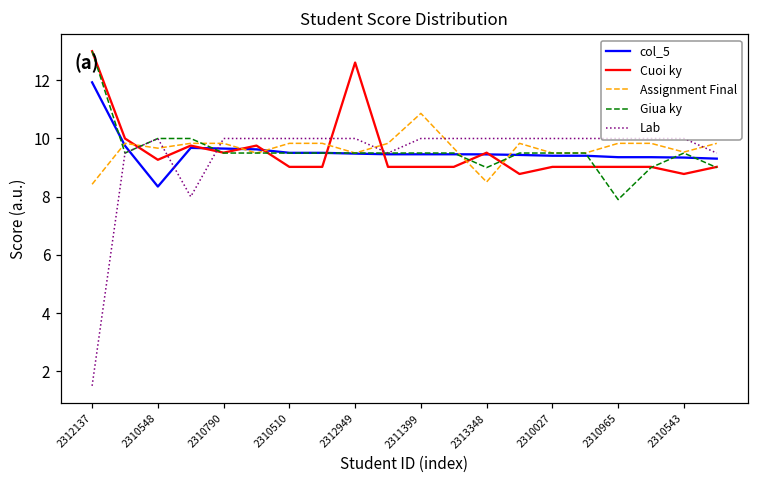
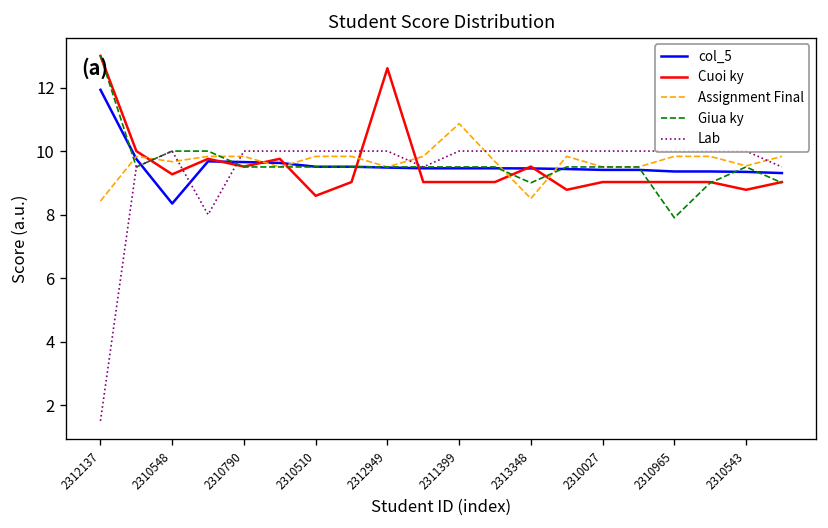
Cuoi ky, 2310510: 9.0 -> 8.6
